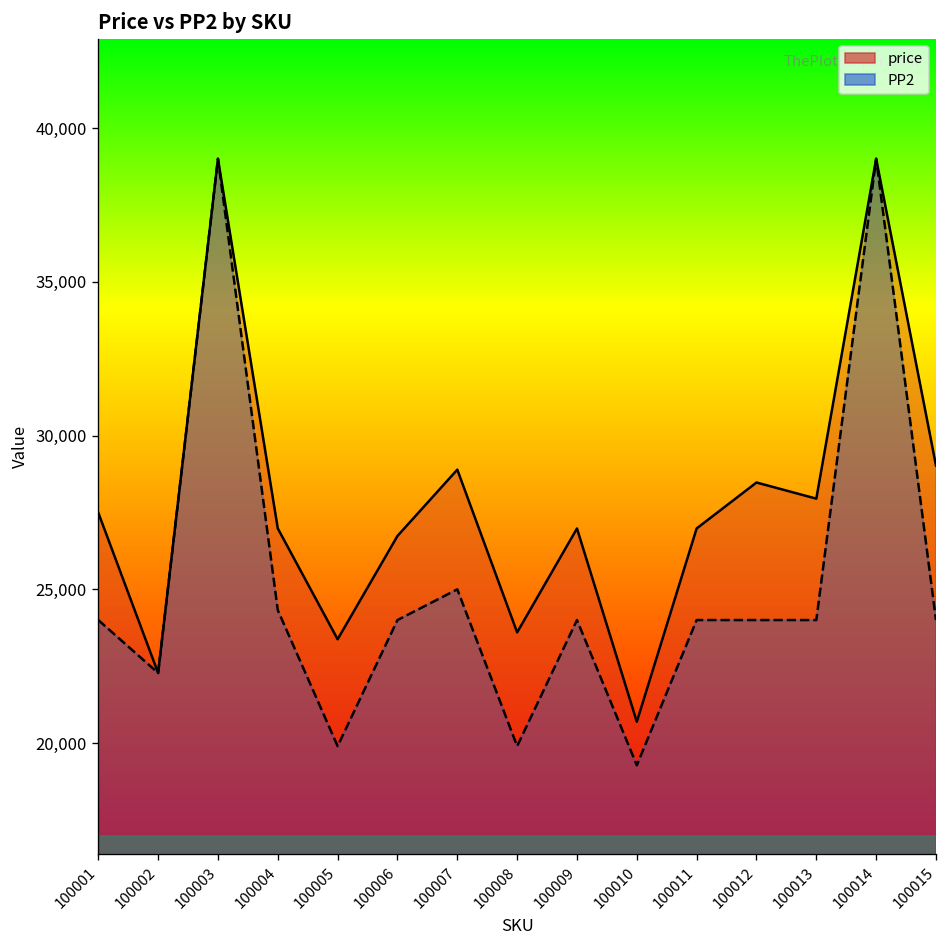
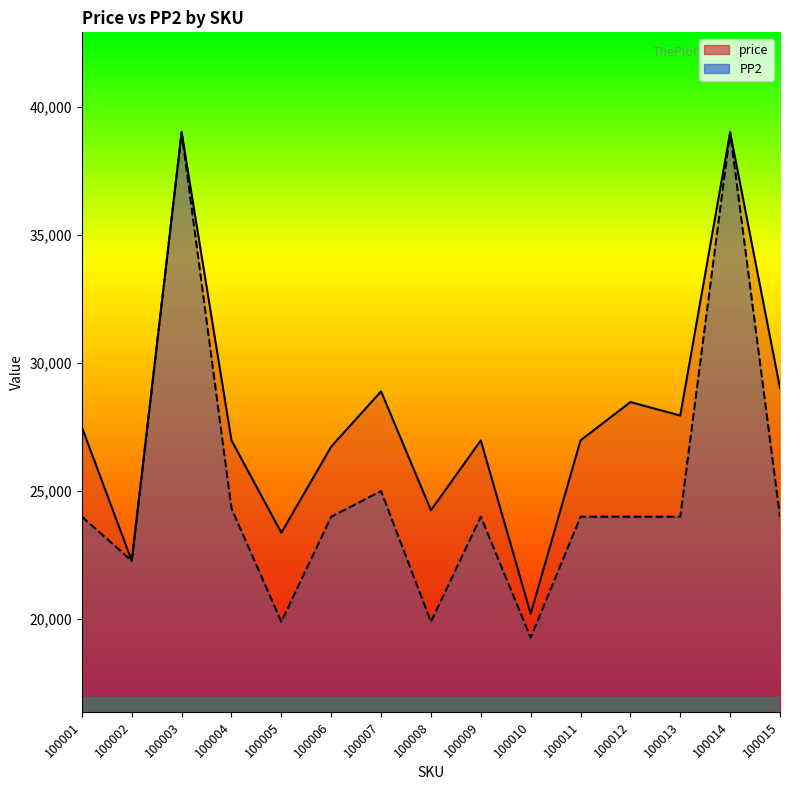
price, 100008: 23,600 -> 24,300
price, 100010: 20,700 -> 20,200
